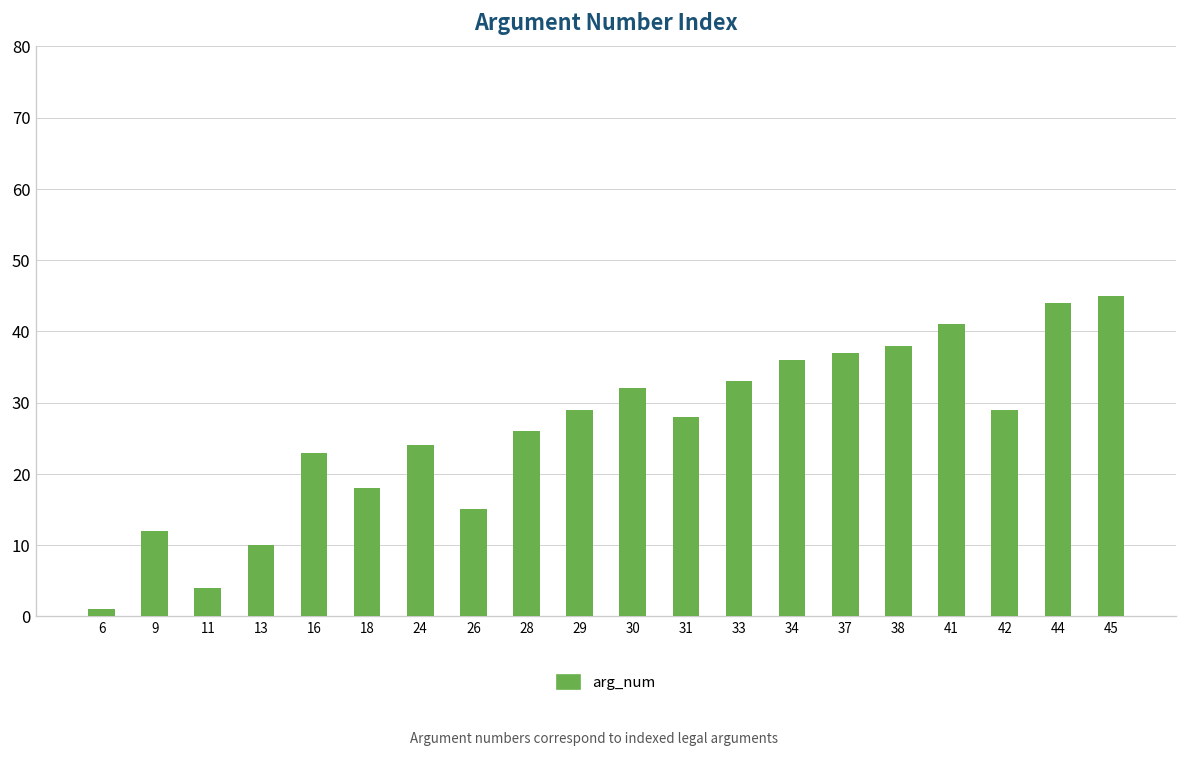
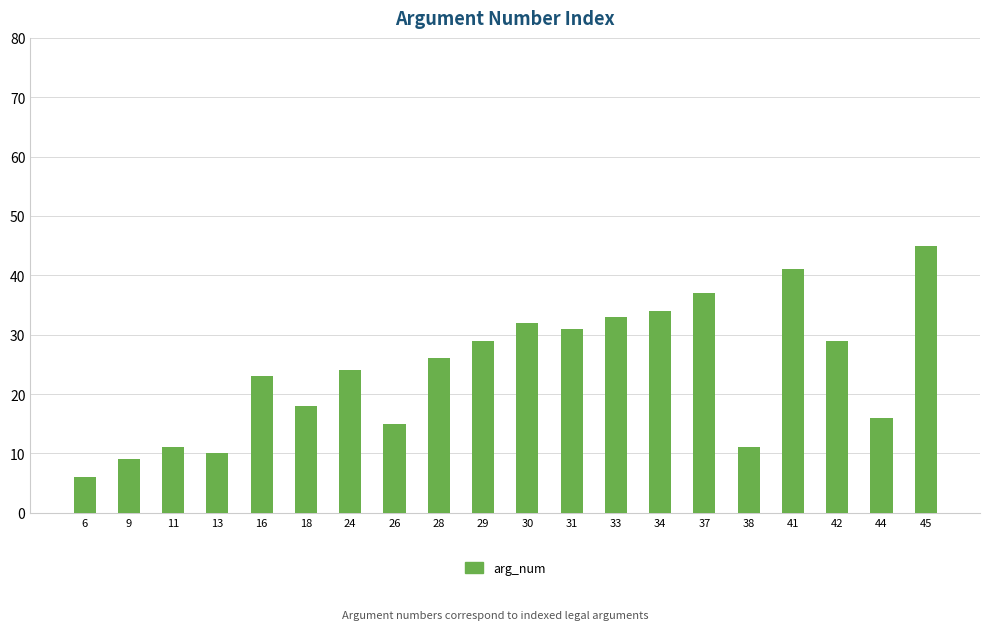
6: 1 -> 6
9: 12 -> 9
11: 4 -> 11
31: 28 -> 31
34: 36 -> 34
38: 38 -> 11
44: 44 -> 16
